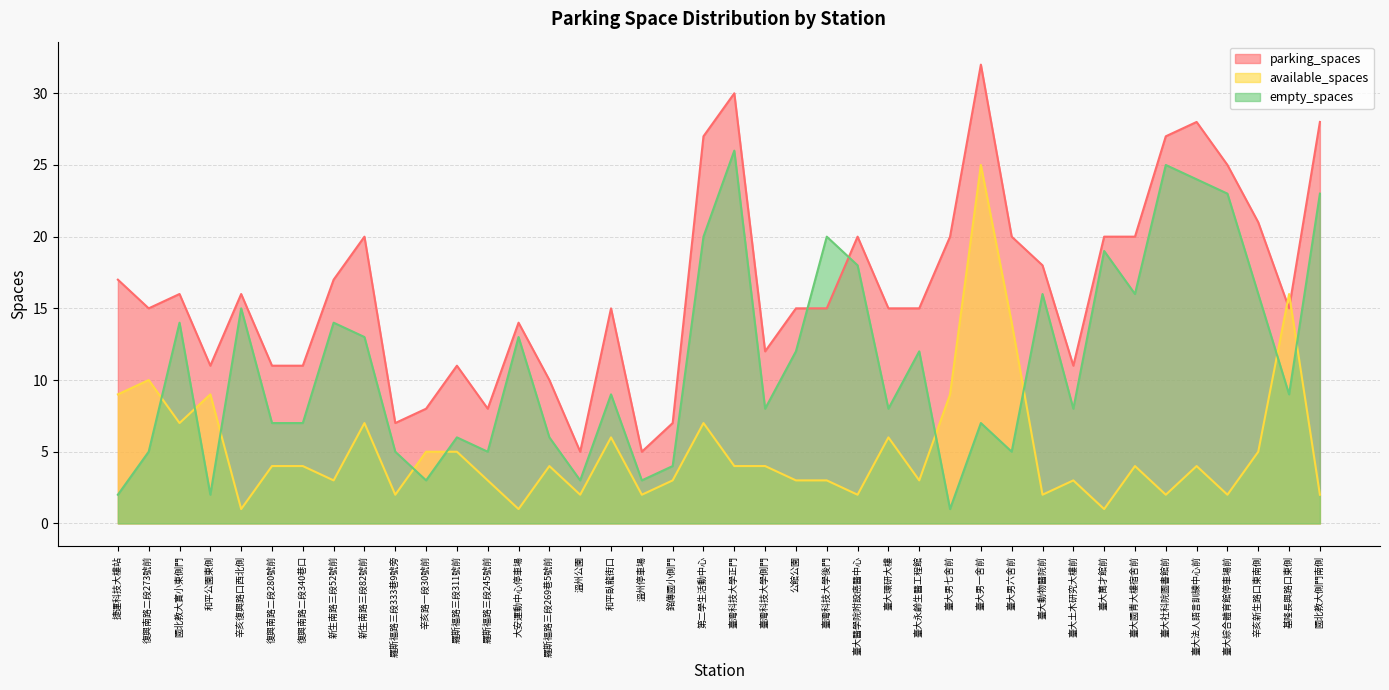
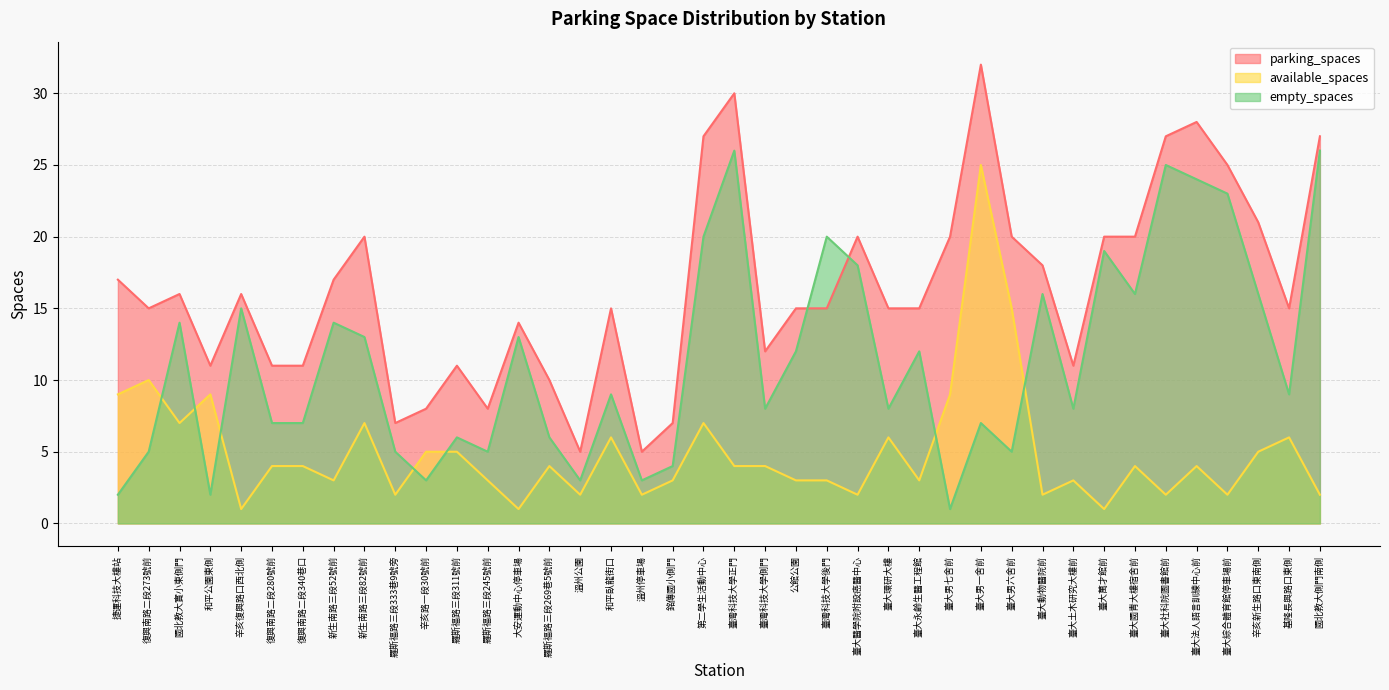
available_spaces, 臺大男六舍前: 14 -> 15
available_spaces, 基隆長興路口東側: 16 -> 6
parking_spaces, 國北教大側門南側: 28 -> 27
empty_spaces, 國北教大側門南側: 23 -> 26
